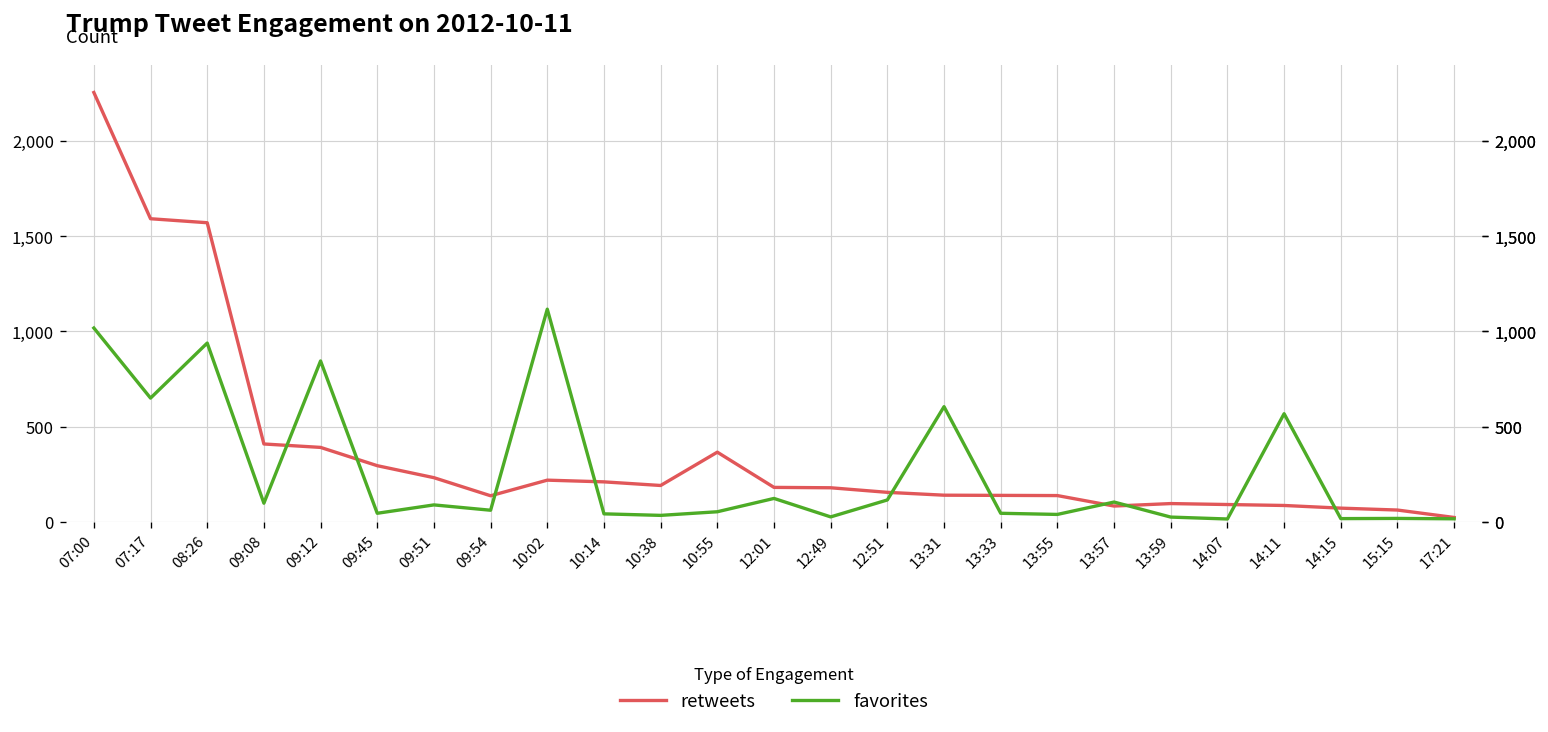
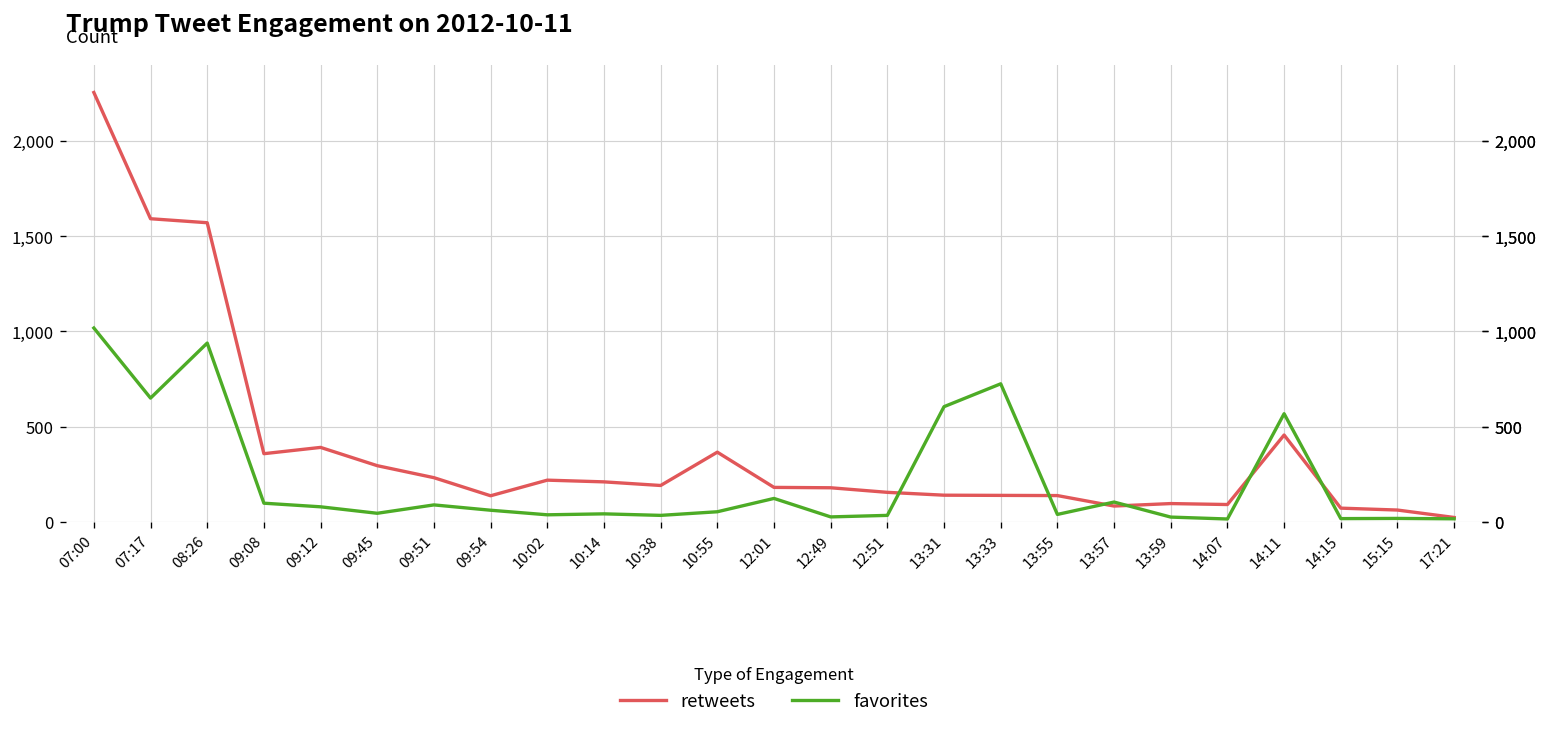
retweets, 09:08: 410 -> 360
favorites, 09:12: 850 -> 80
favorites, 10:02: 1,120 -> 40
favorites, 12:51: 120 -> 30
favorites, 13:33: 50 -> 730
retweets, 14:11: 90 -> 460
